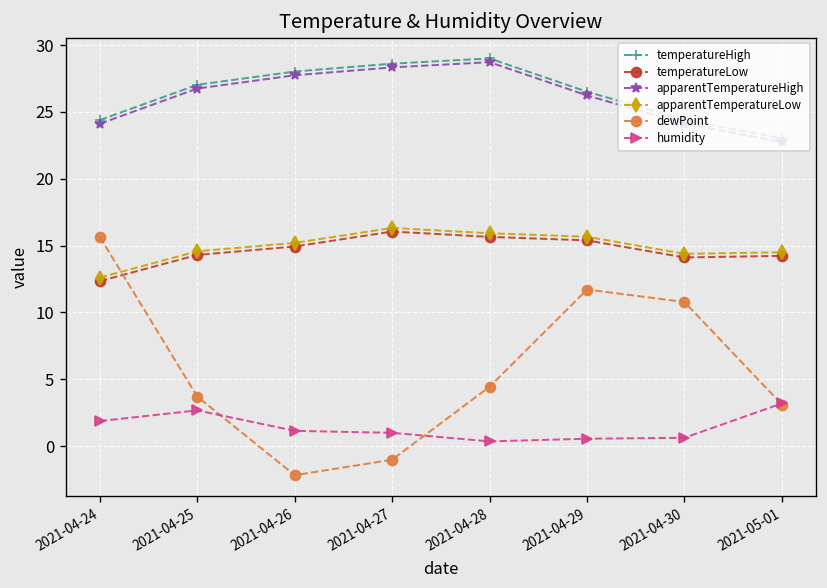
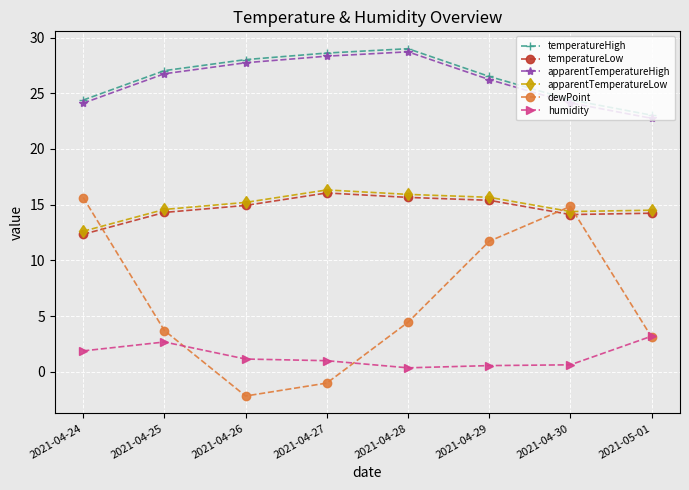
dewPoint, 2021-04-30: 10.8 -> 14.8
